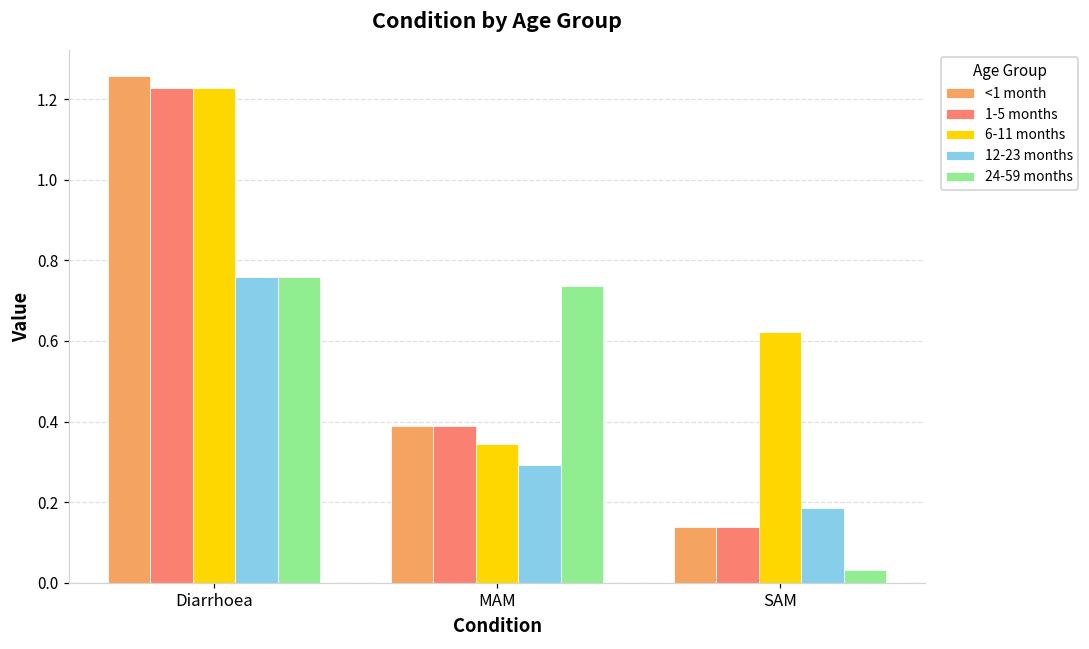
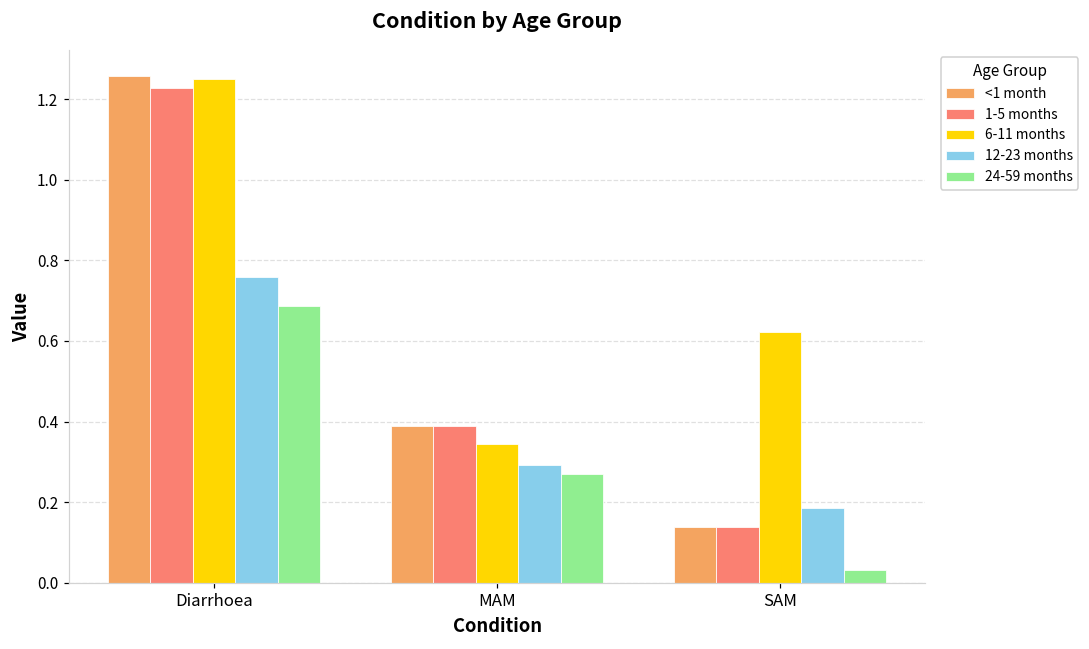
6-11 months, Diarrhoea: 1.23 -> 1.25
24-59 months, Diarrhoea: 0.76 -> 0.69
24-59 months, MAM: 0.74 -> 0.27
